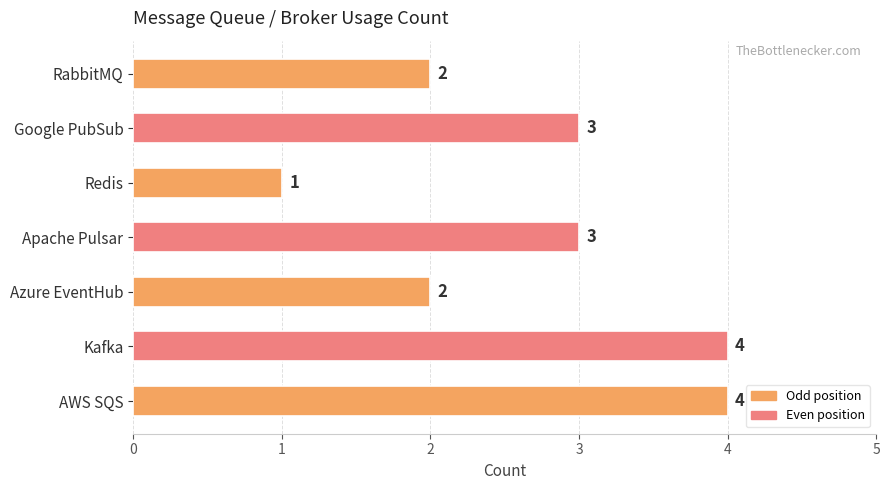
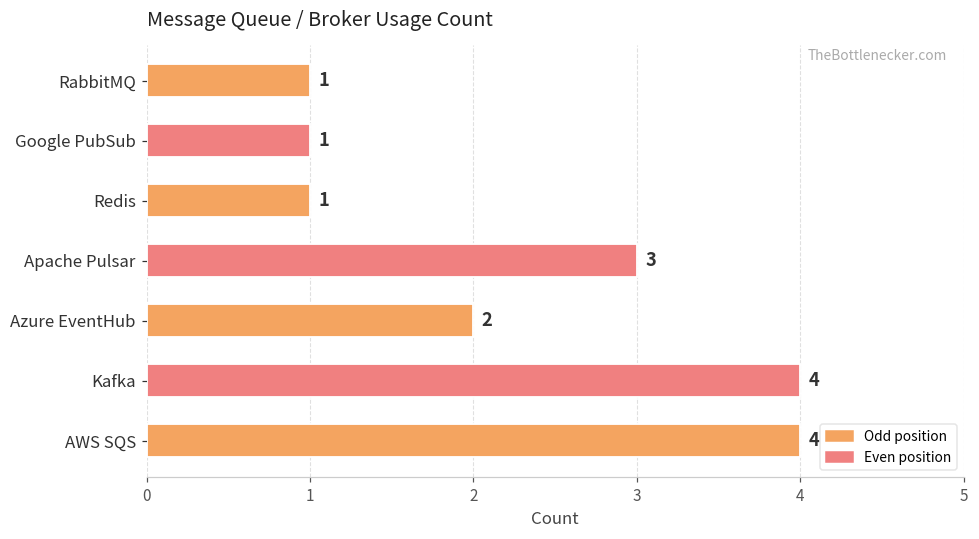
RabbitMQ: 2 -> 1
Google PubSub: 3 -> 1
